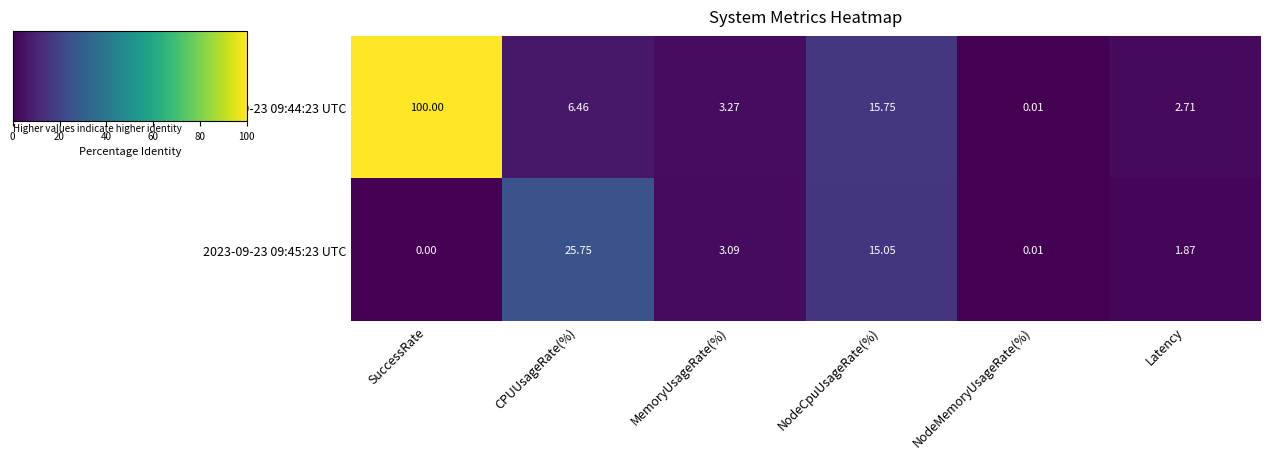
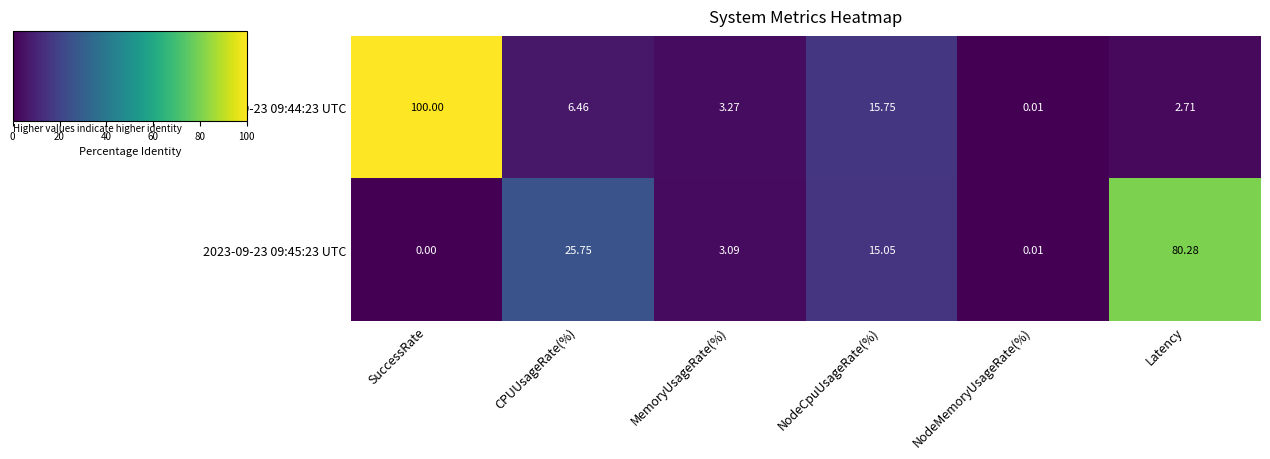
2023-09-23 09:45:23 UTC, Latency: 1.87 -> 80.28
